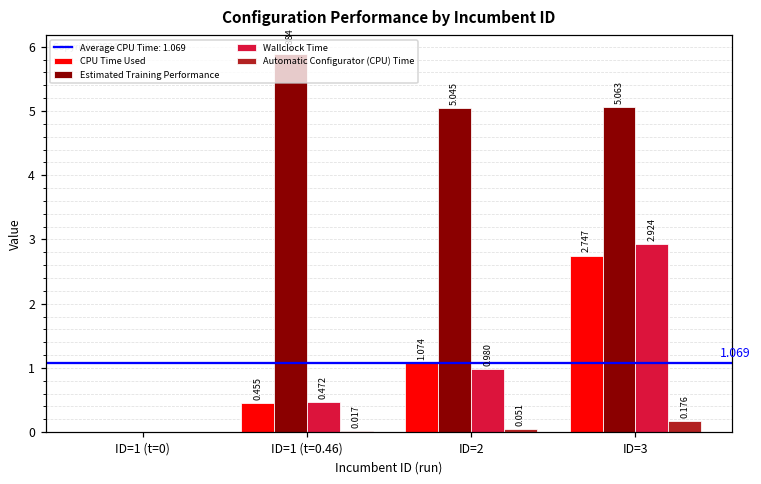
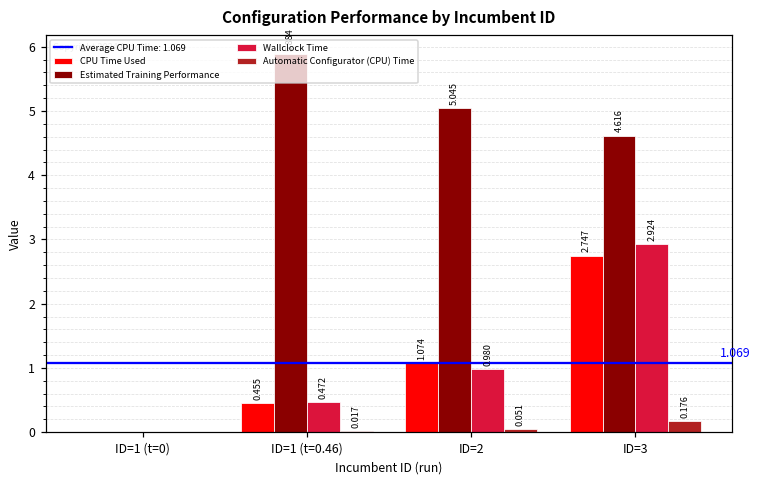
Estimated Training Performance, ID=3: 5.063 -> 4.616
